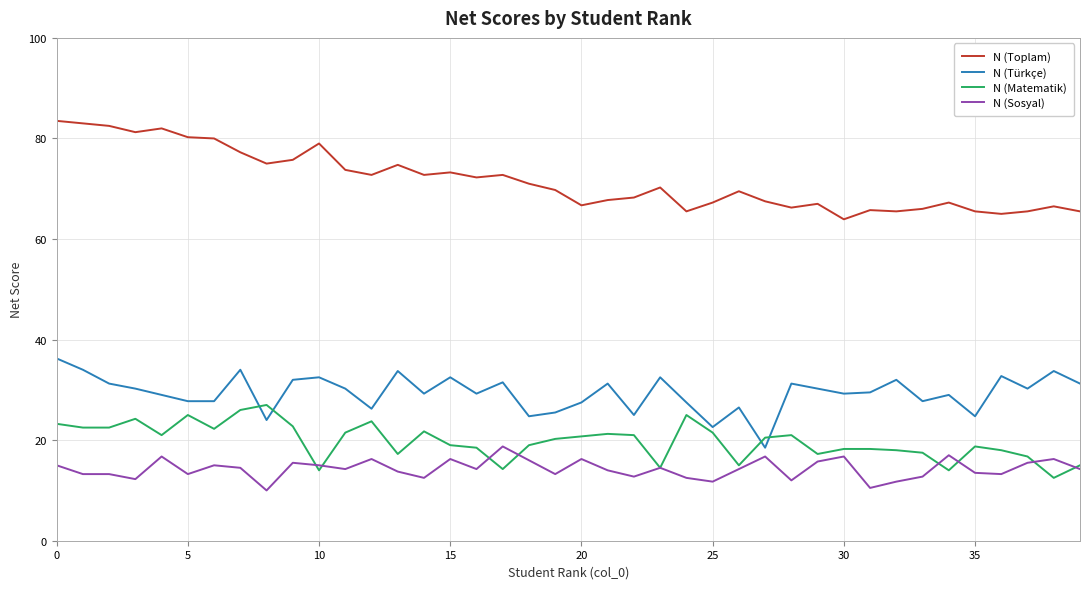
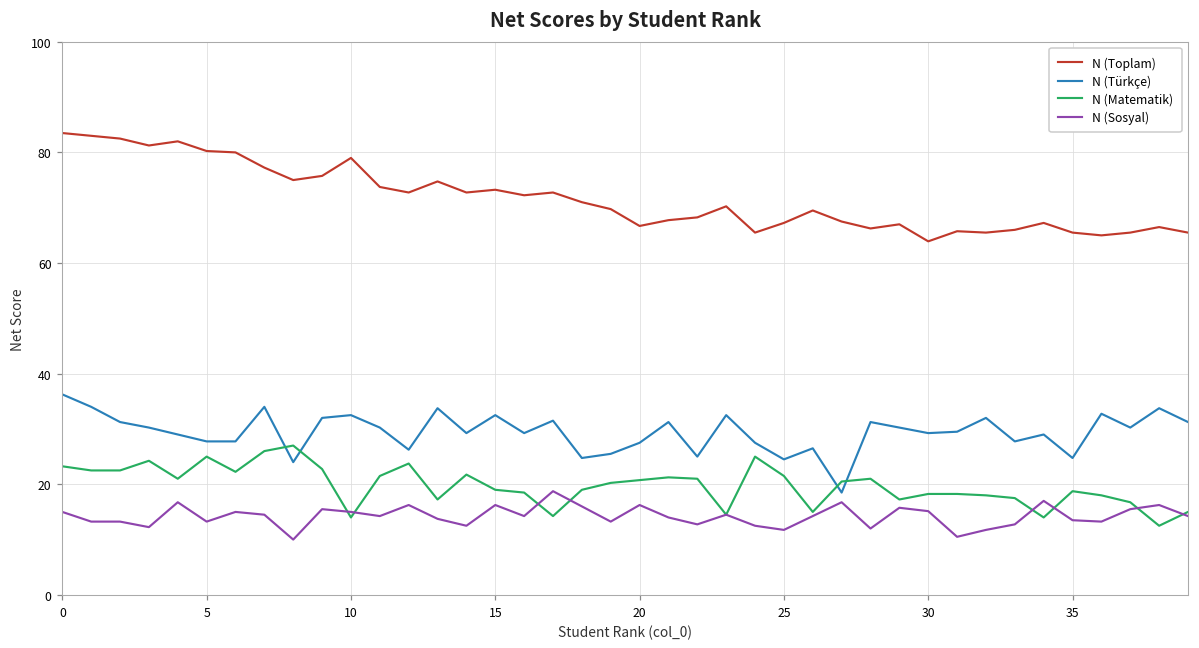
N (Türkçe), 25: 23 -> 25
N (Sosyal), 30: 17 -> 15
